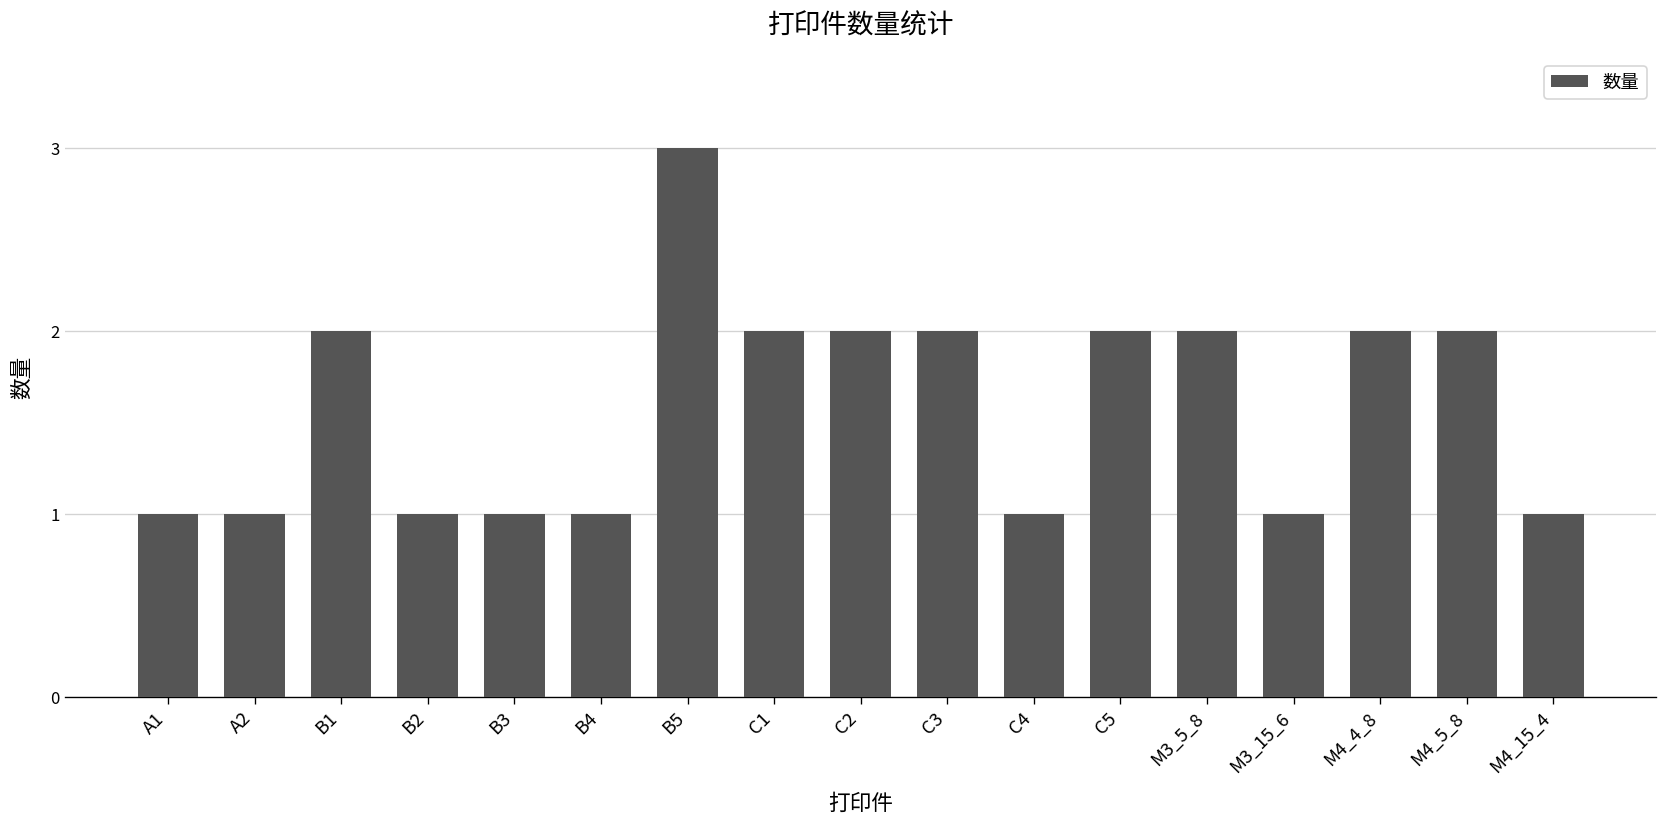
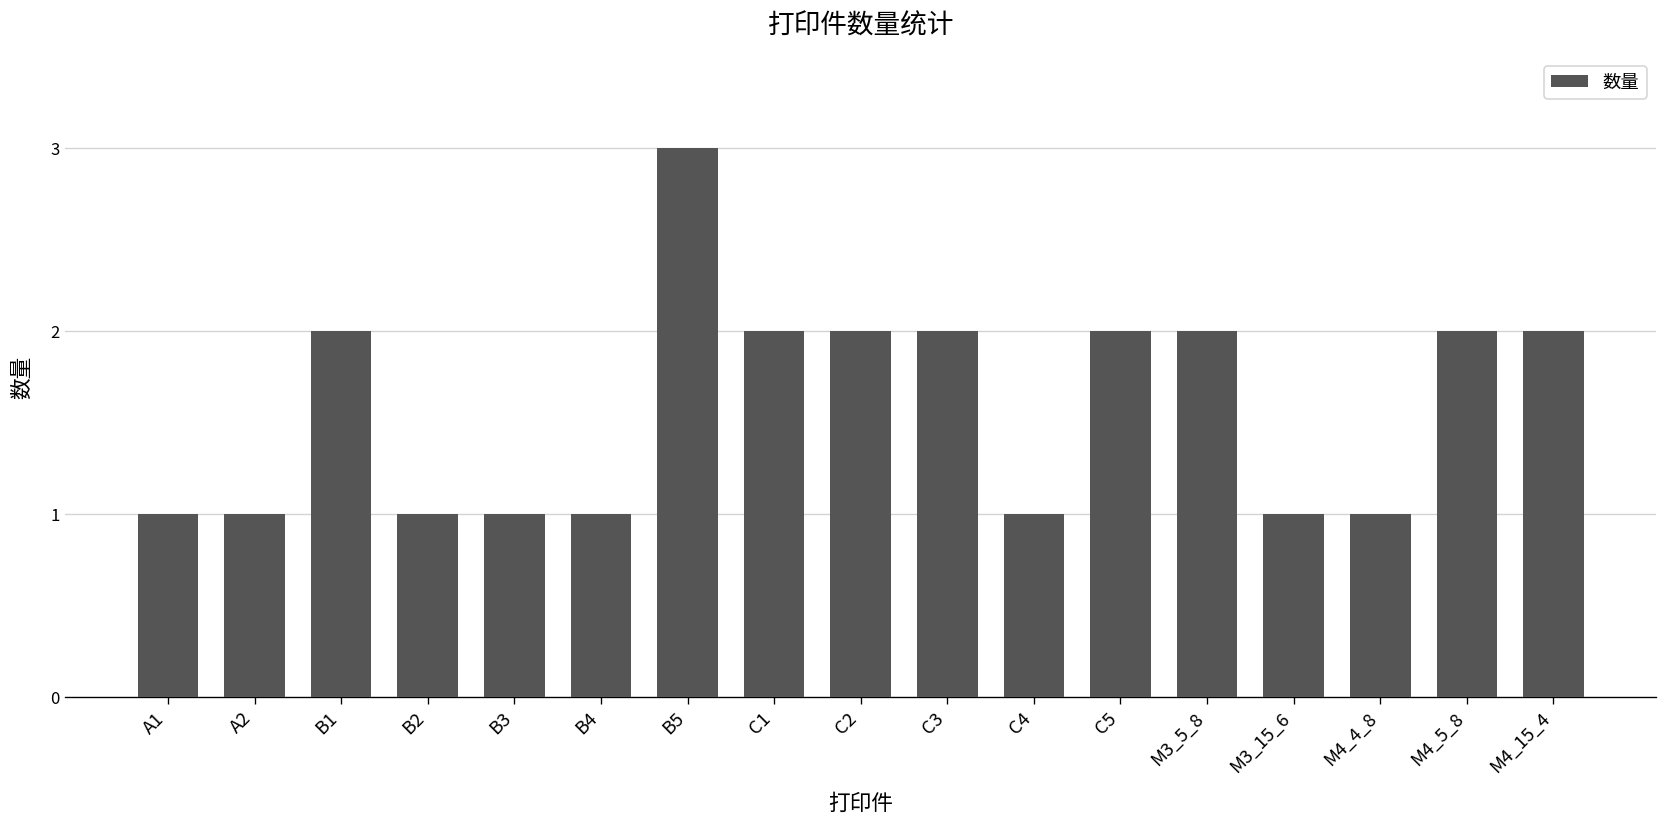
M4_4_8: 2 -> 1
M4_15_4: 1 -> 2
